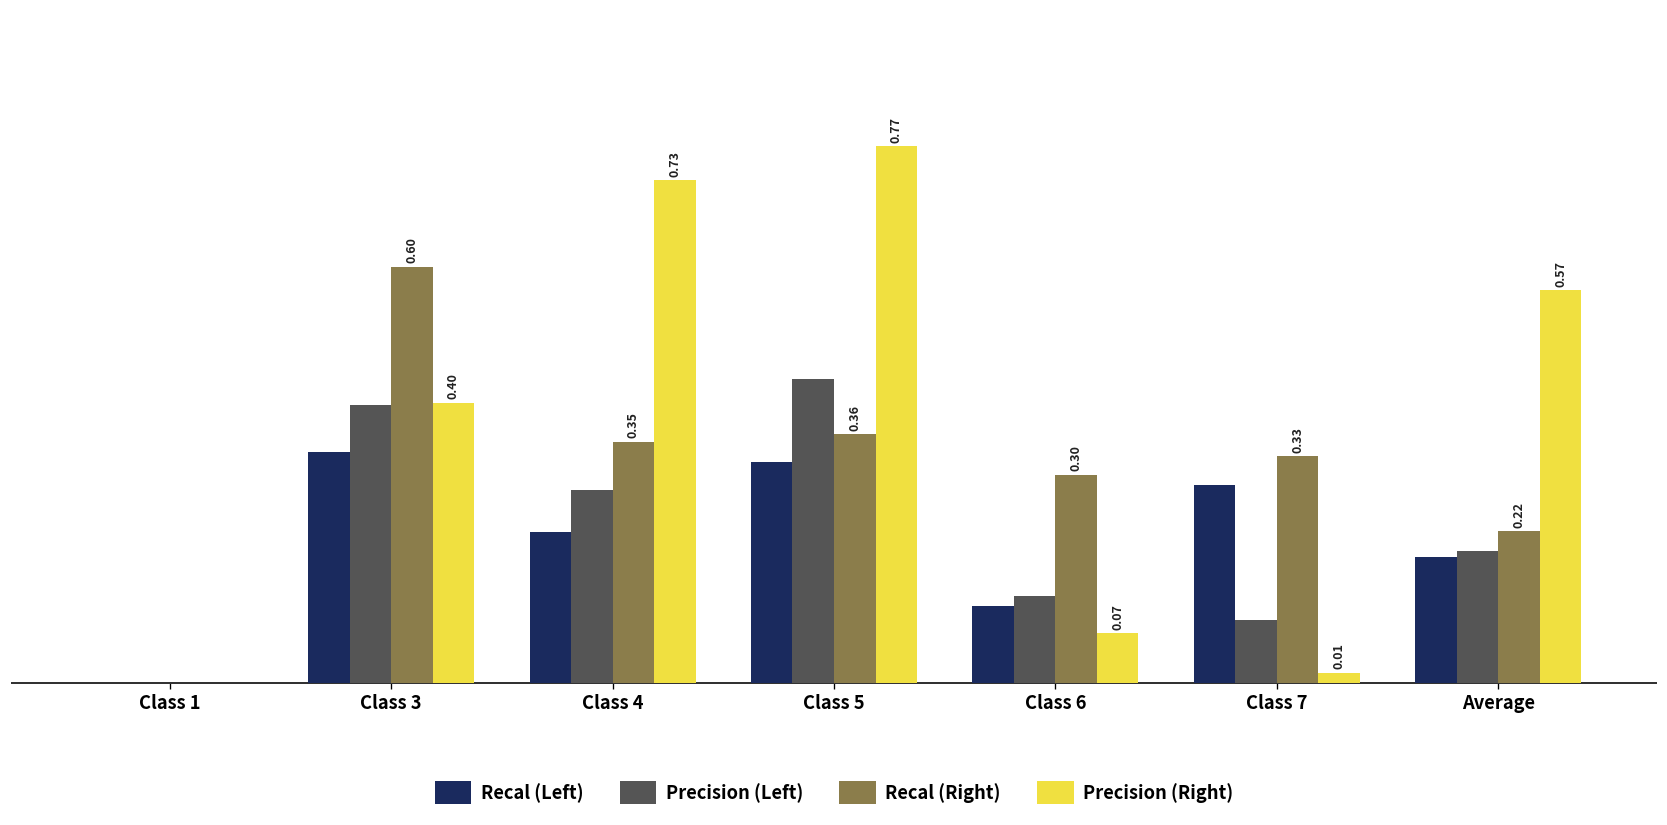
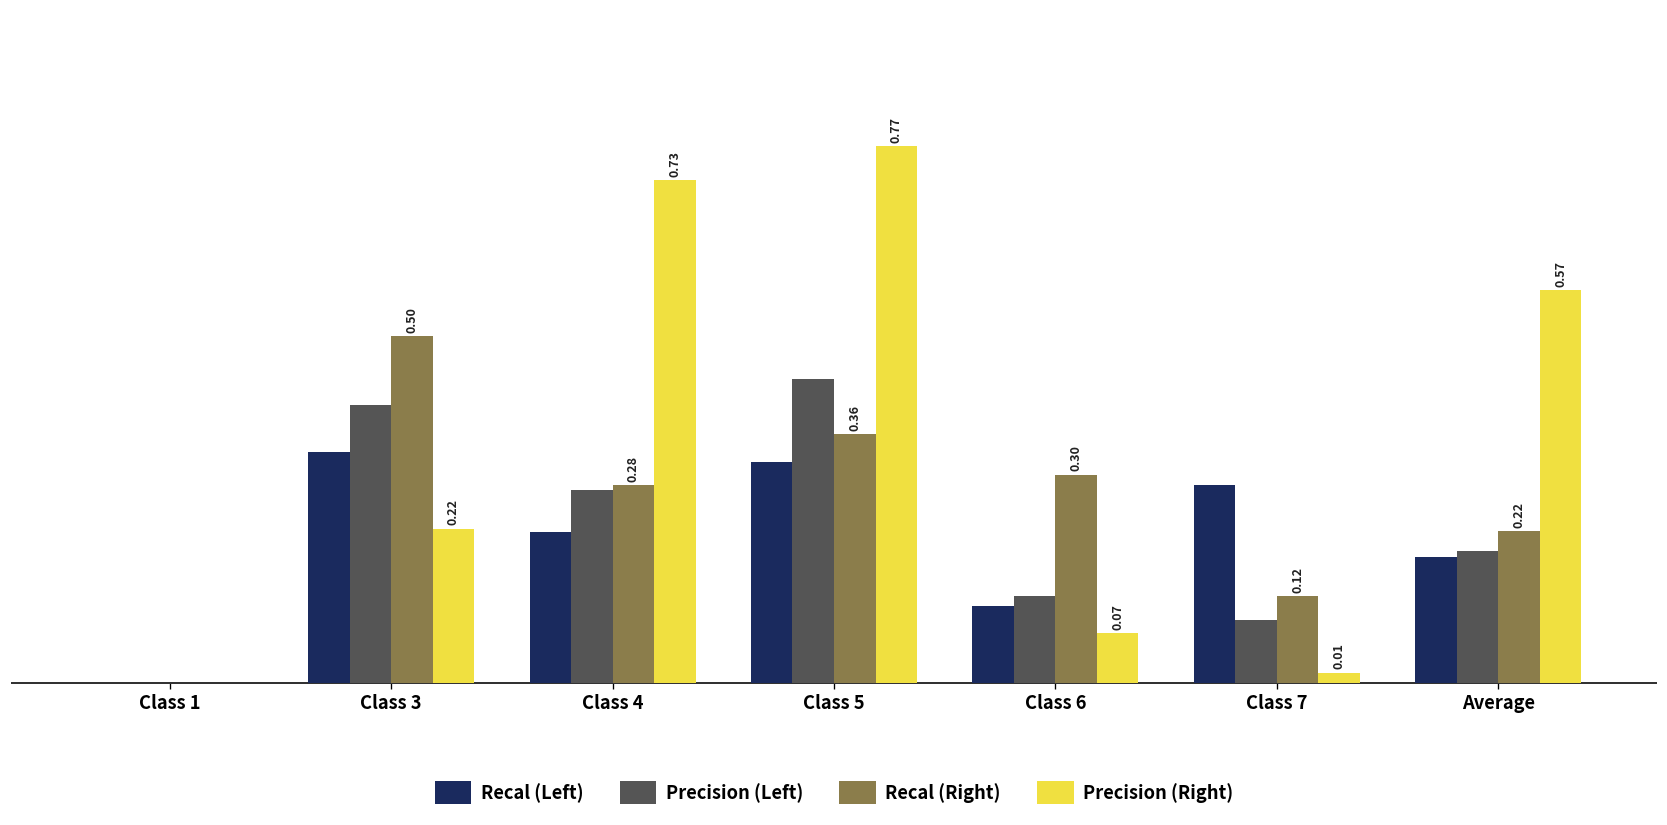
Recal (Right), Class 3: 0.60 -> 0.50
Precision (Right), Class 3: 0.40 -> 0.22
Recal (Right), Class 4: 0.35 -> 0.28
Recal (Right), Class 7: 0.33 -> 0.12
